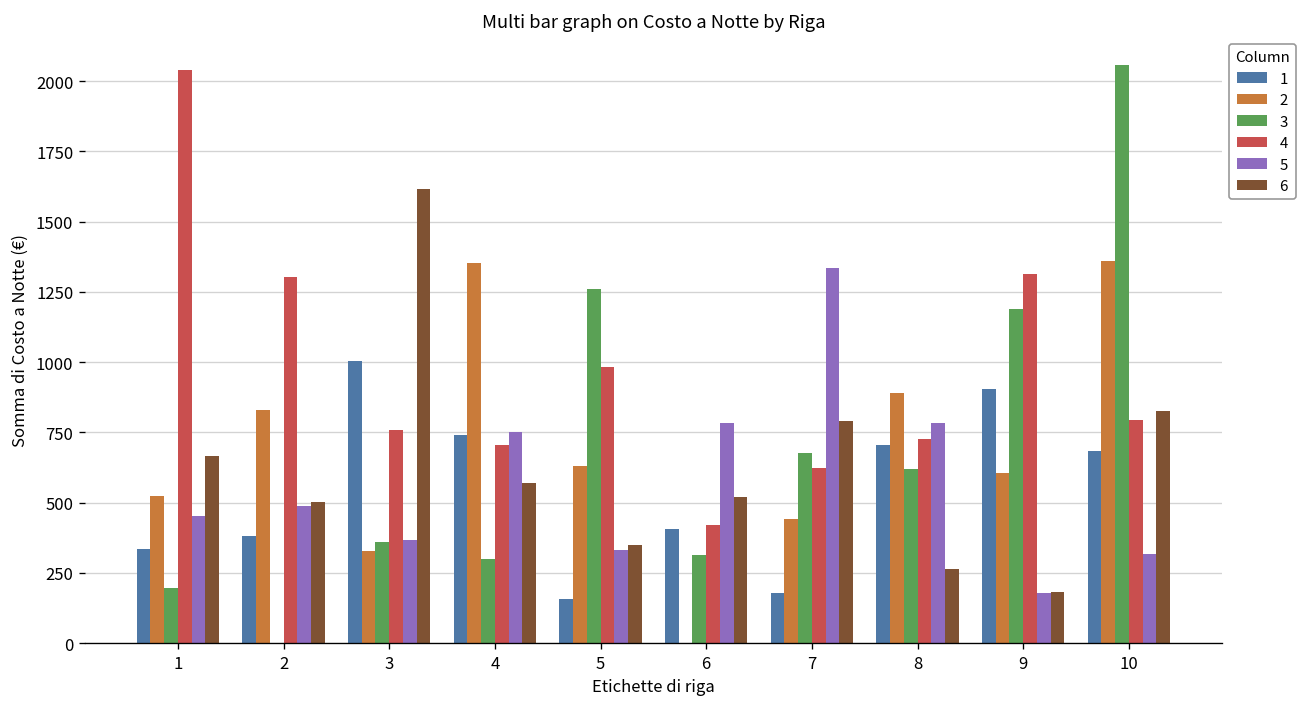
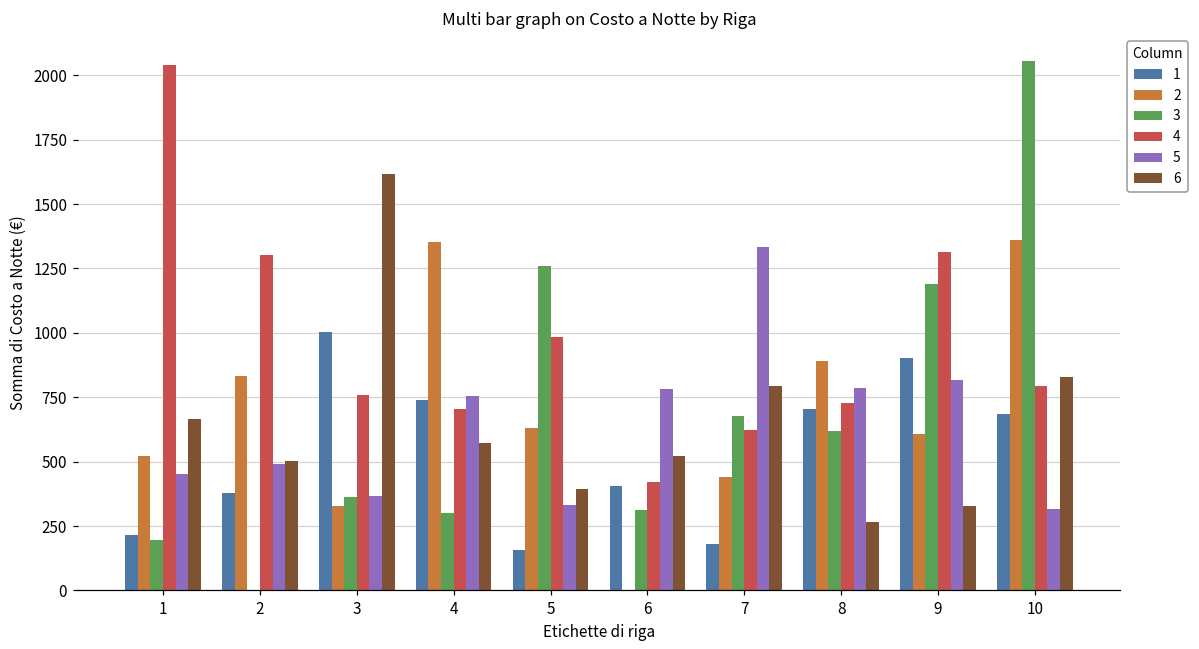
1, 1: 330 -> 210
6, 5: 350 -> 390
5, 9: 180 -> 820
6, 9: 180 -> 330
